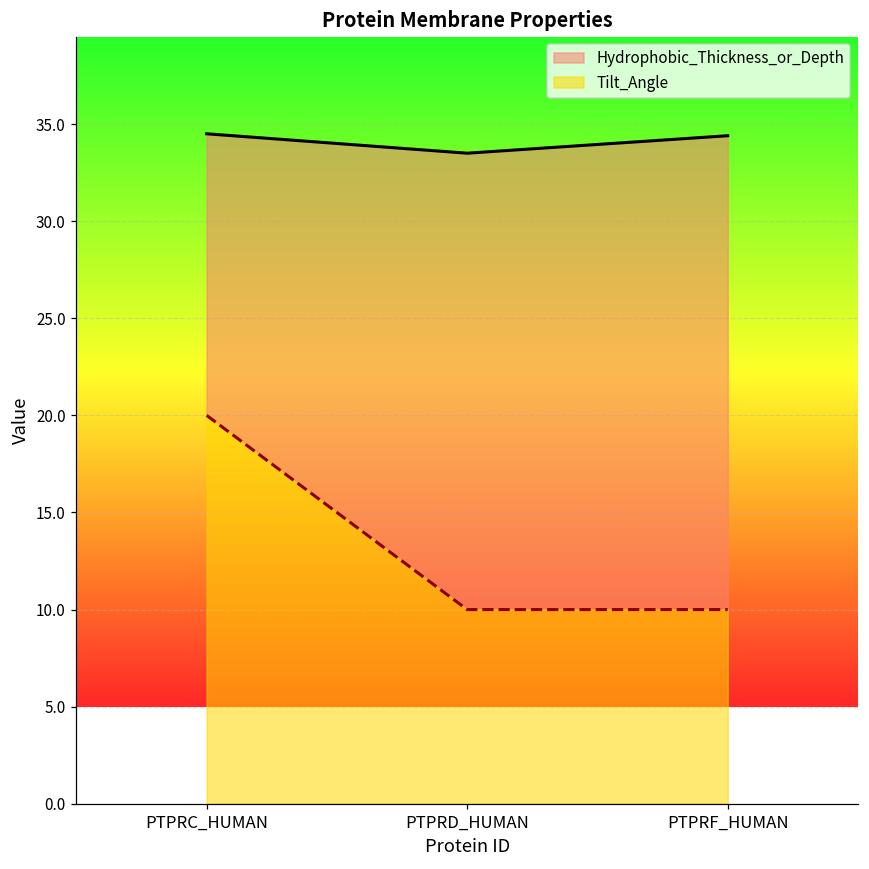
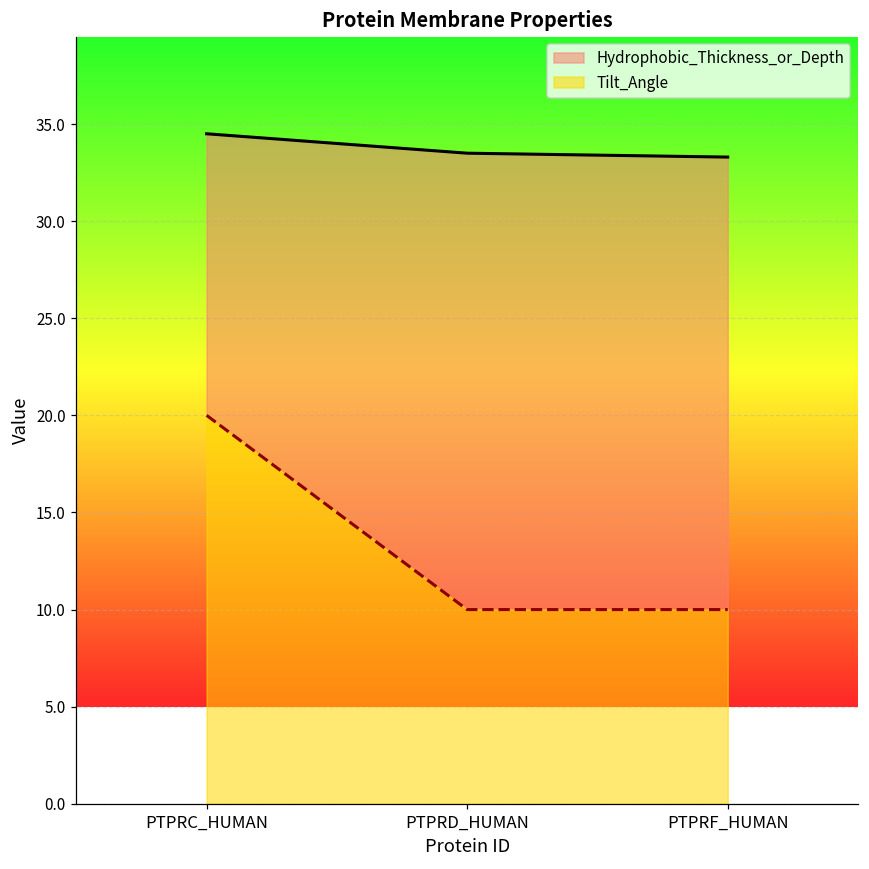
Hydrophobic_Thickness_or_Depth, PTPRF_HUMAN: 34.4 -> 33.3
